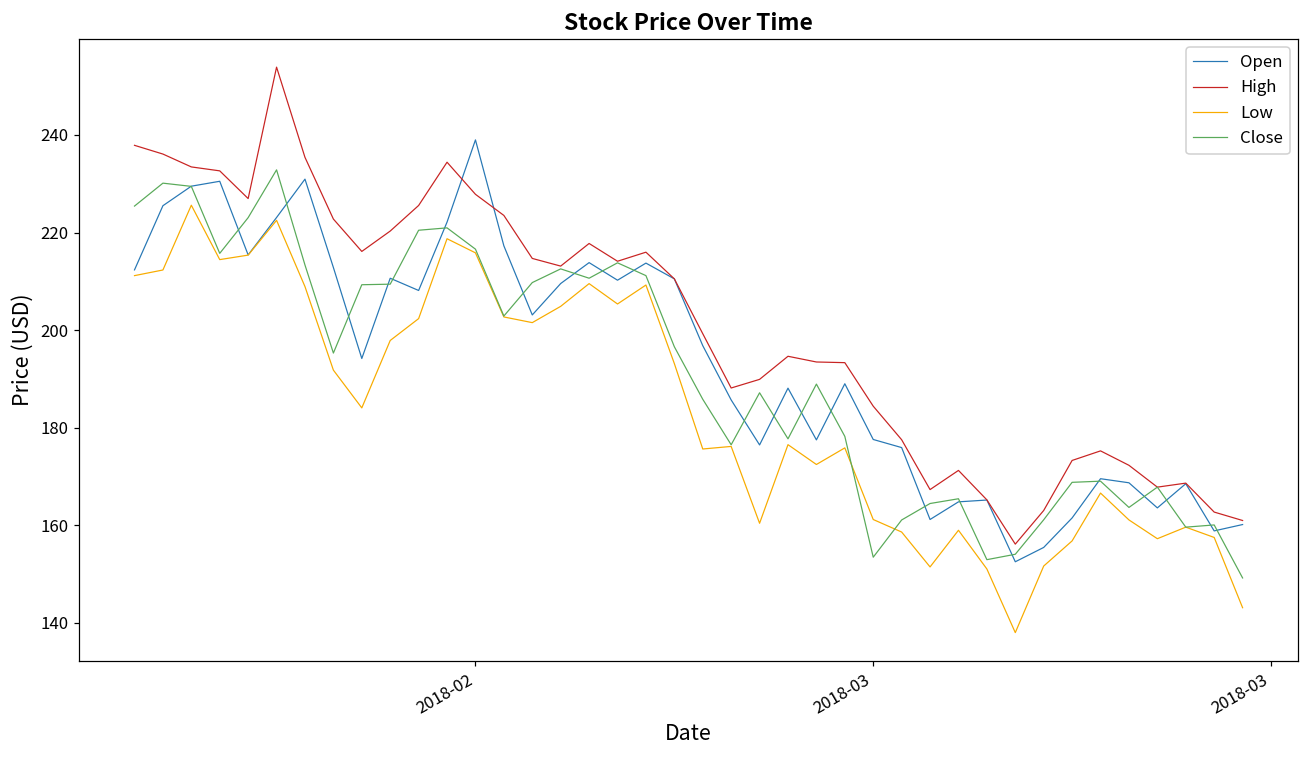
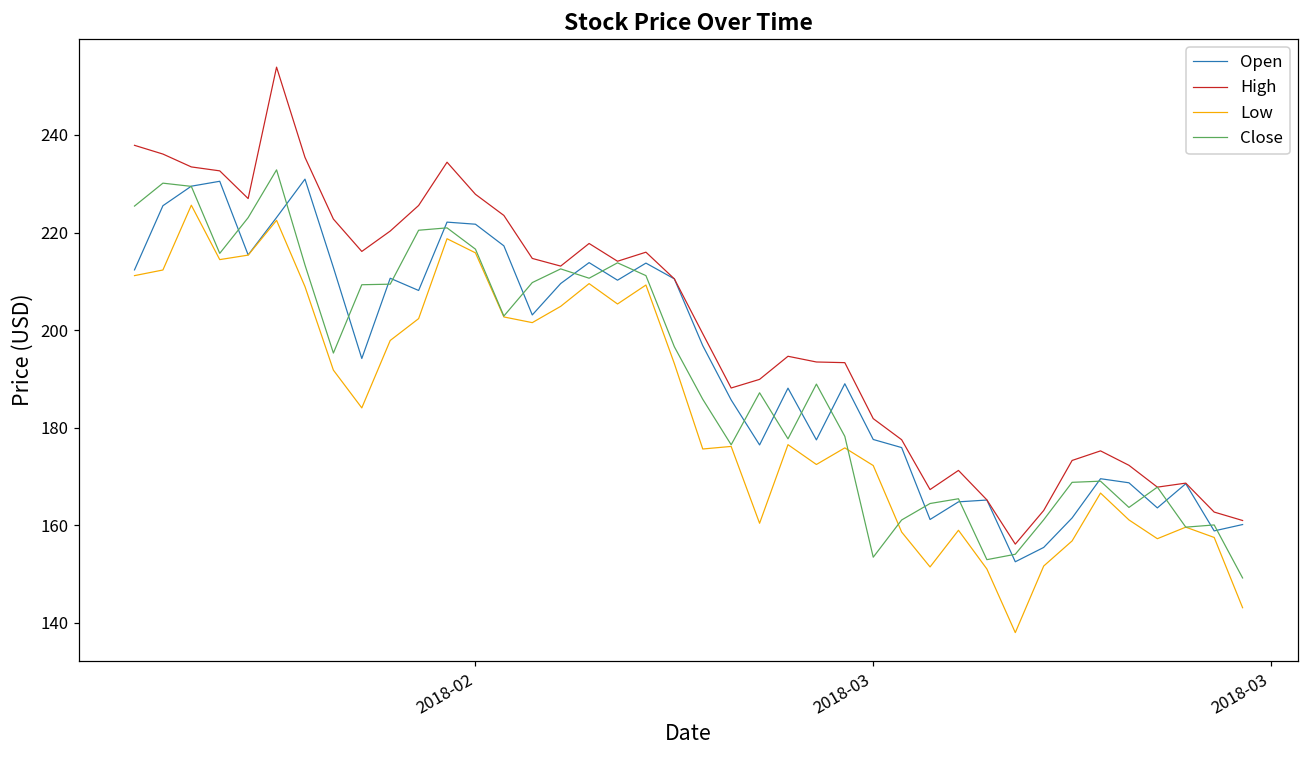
Open, 2018-02: 239 -> 222
High, 2018-03: 184 -> 182
Low, 2018-03: 161 -> 172
